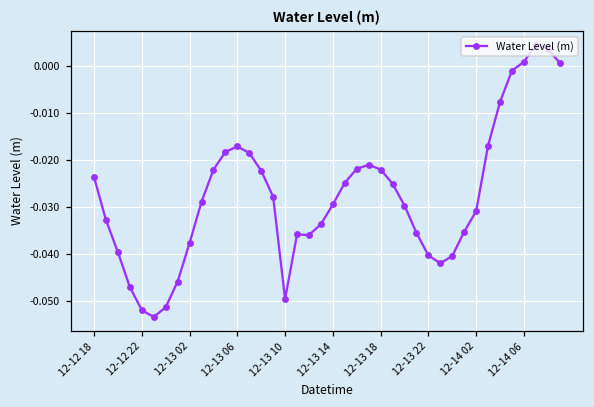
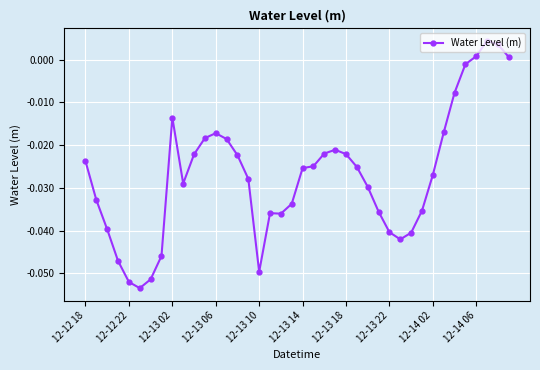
12-13 02: -0.038 -> -0.014
12-13 14: -0.030 -> -0.025
12-14 02: -0.031 -> -0.027
